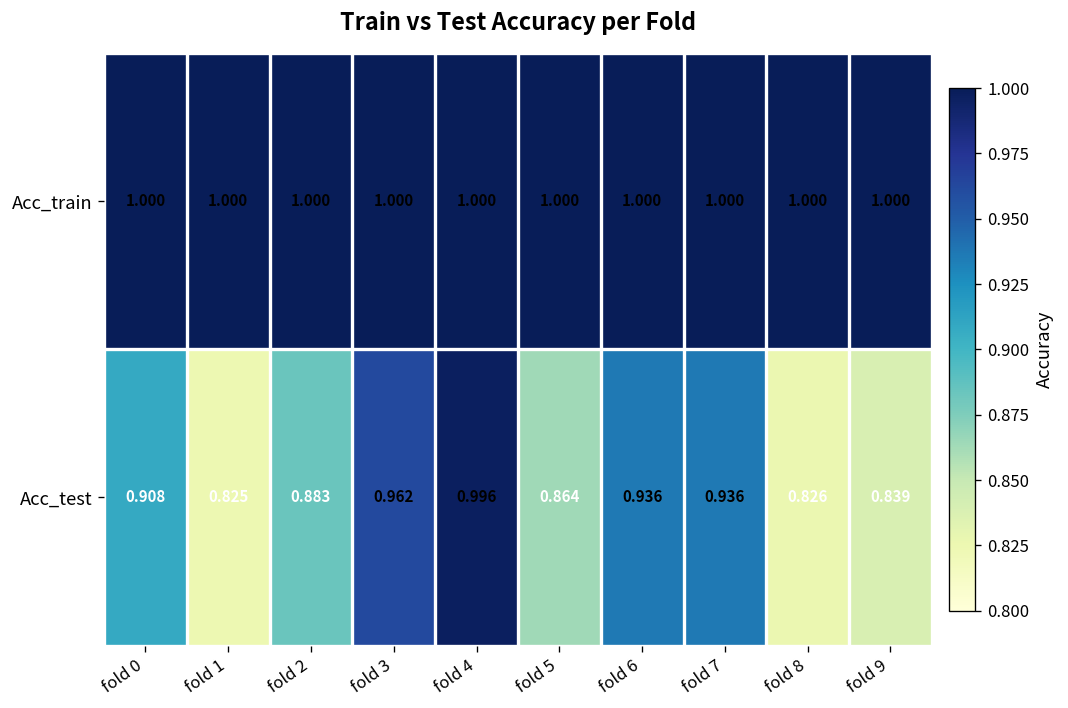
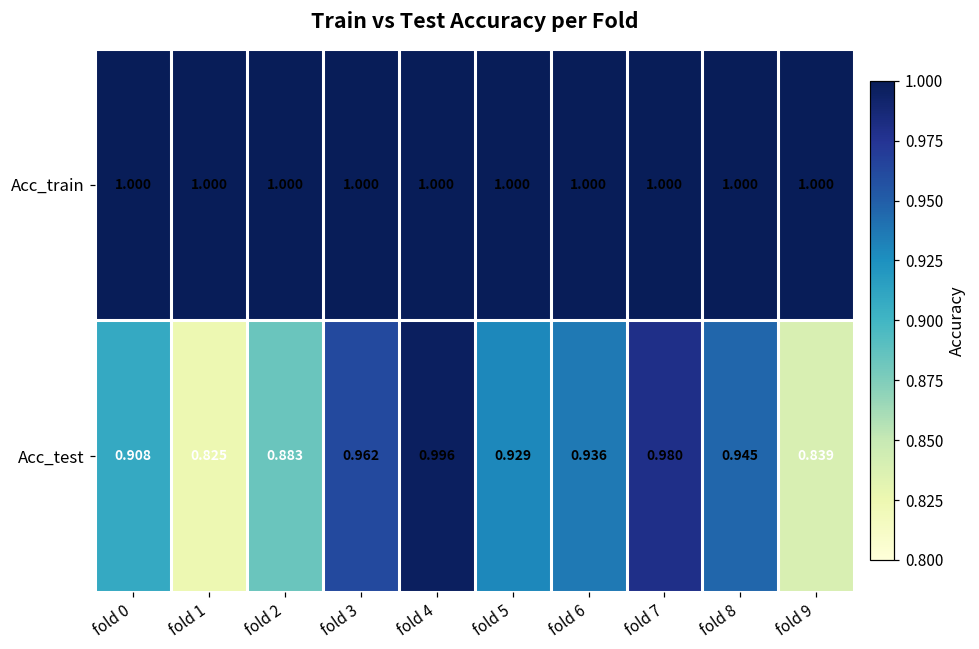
Acc_test, fold 5: 0.864 -> 0.929
Acc_test, fold 7: 0.936 -> 0.980
Acc_test, fold 8: 0.826 -> 0.945
